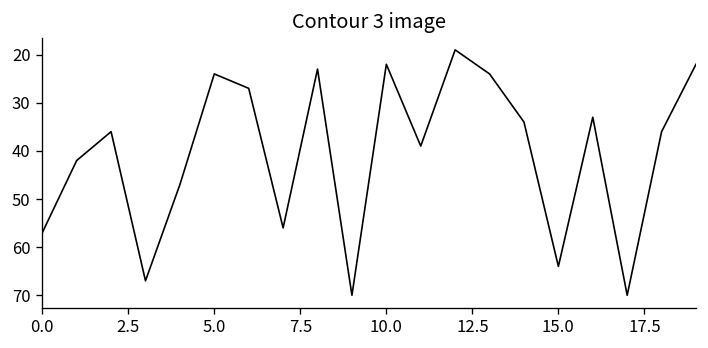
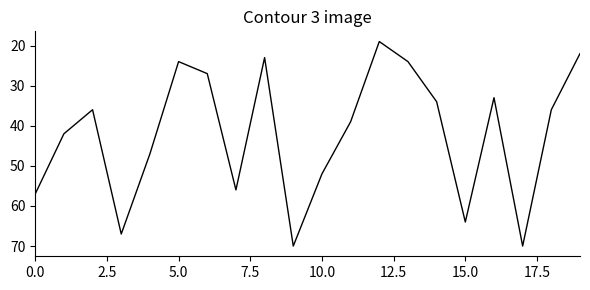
10.0: 22 -> 52
